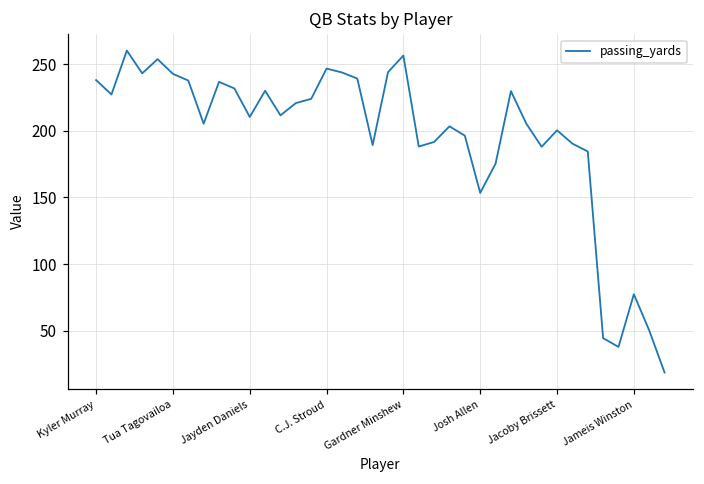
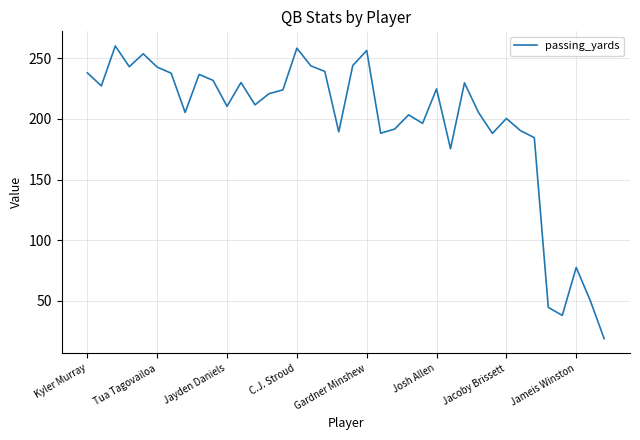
C.J. Stroud: 247 -> 258
Josh Allen: 153 -> 225
